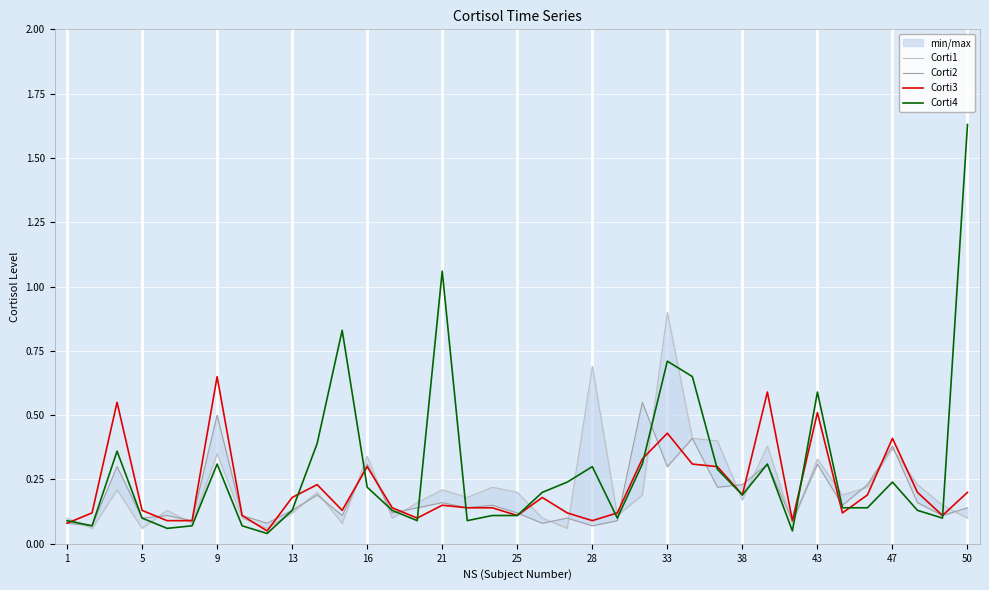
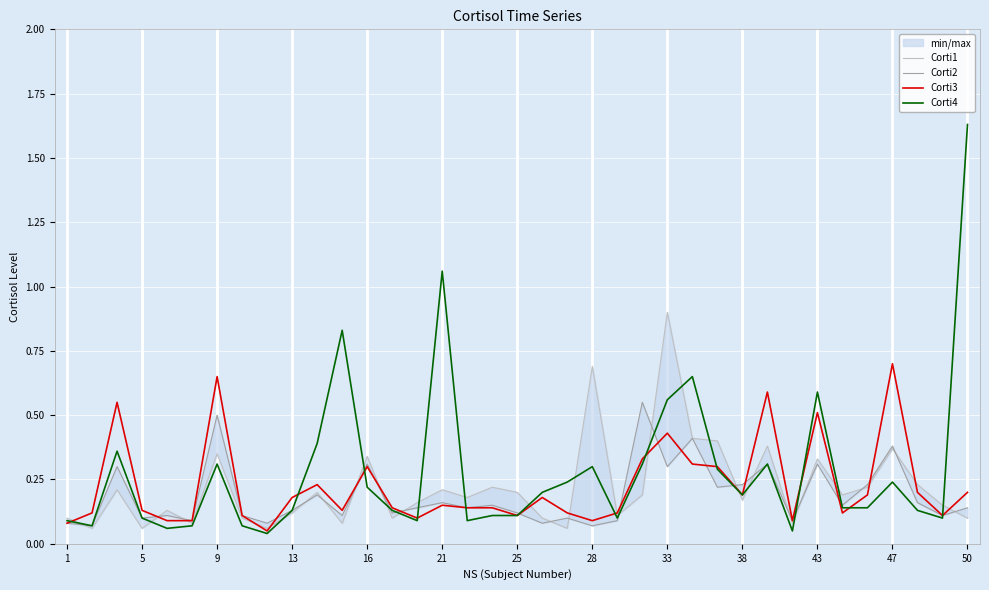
Corti4, 33: 0.71 -> 0.56
Corti3, 47: 0.41 -> 0.70
